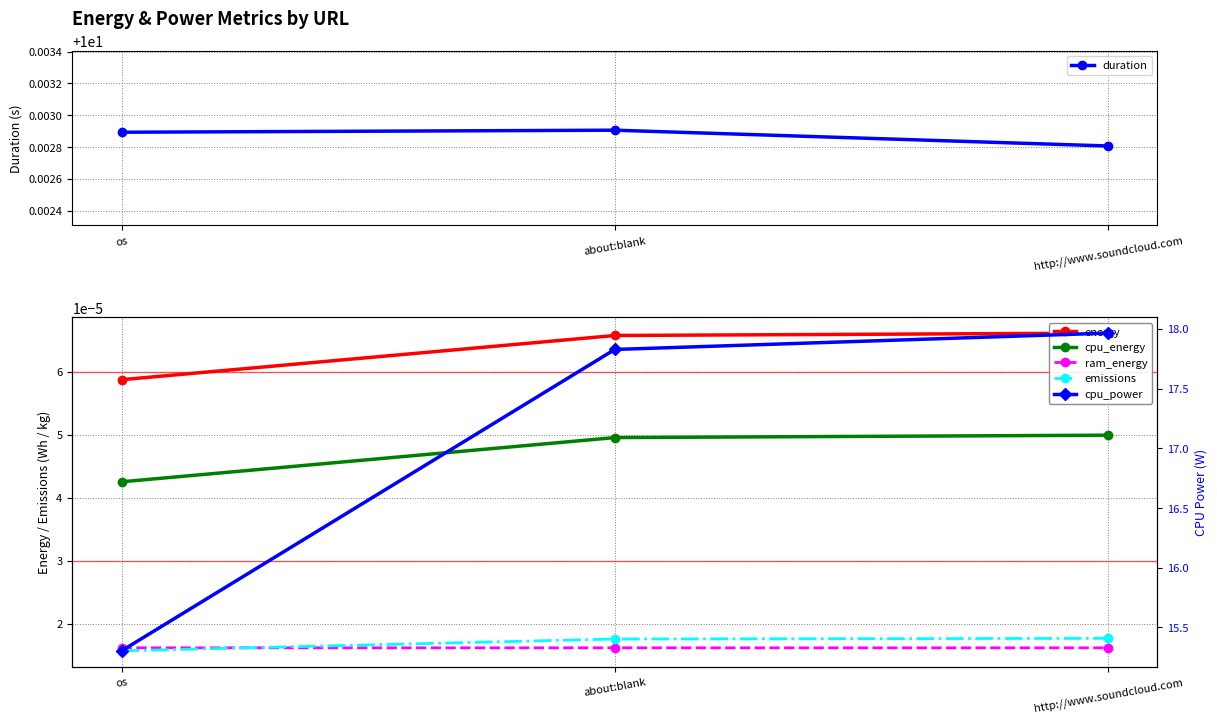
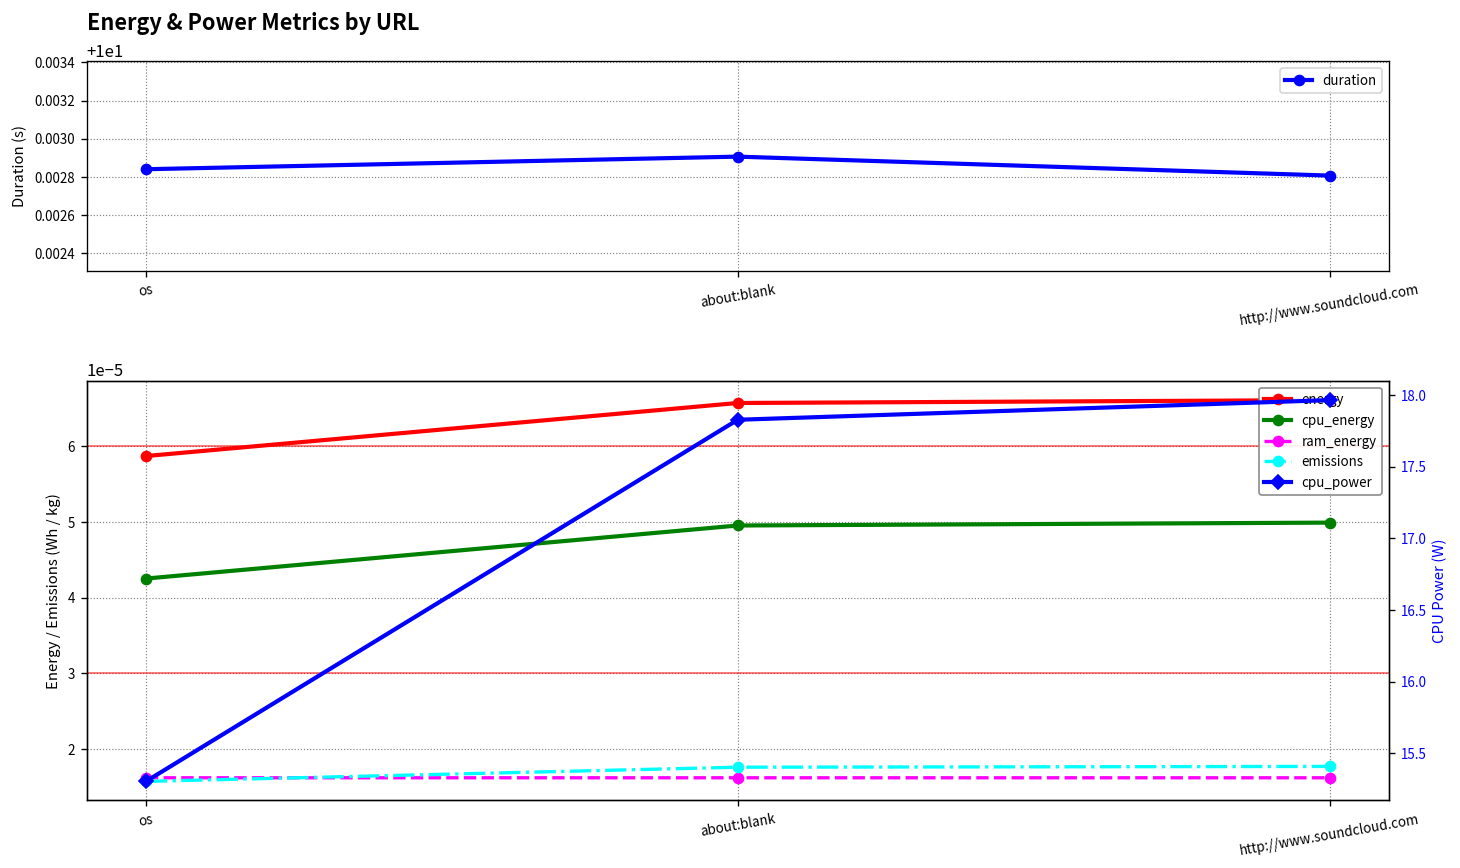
Energy & Power Metrics by URL, os: 10.00289 -> 10.00284
